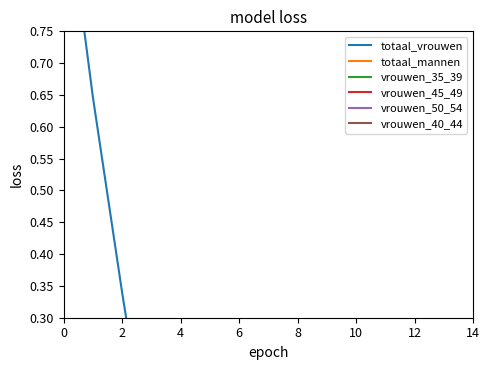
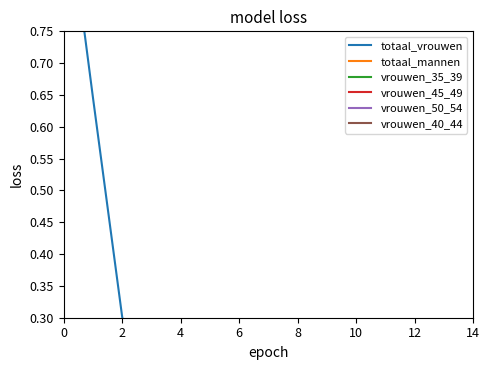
totaal_vrouwen, 2: 0.34 -> 0.30
